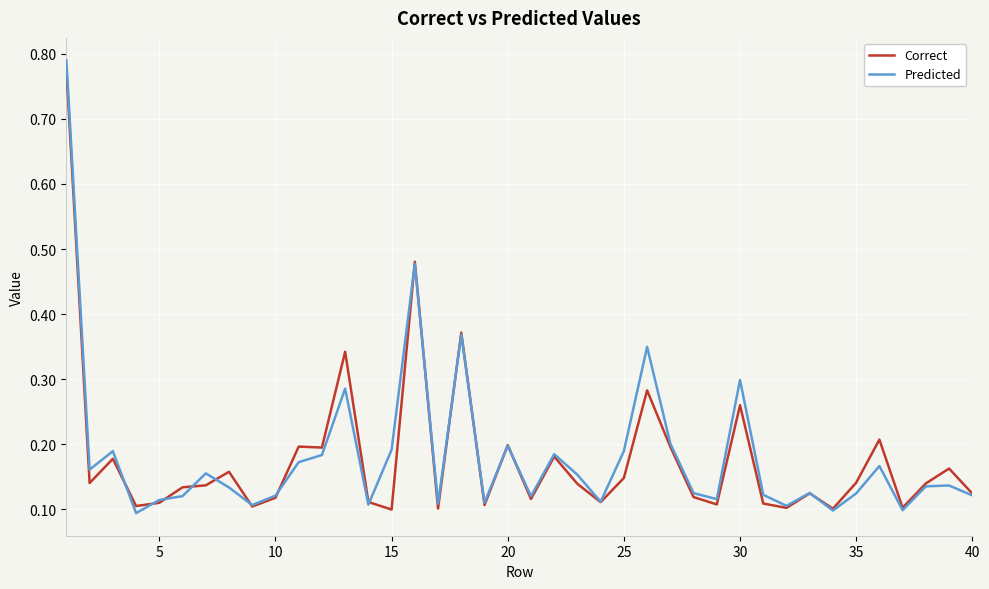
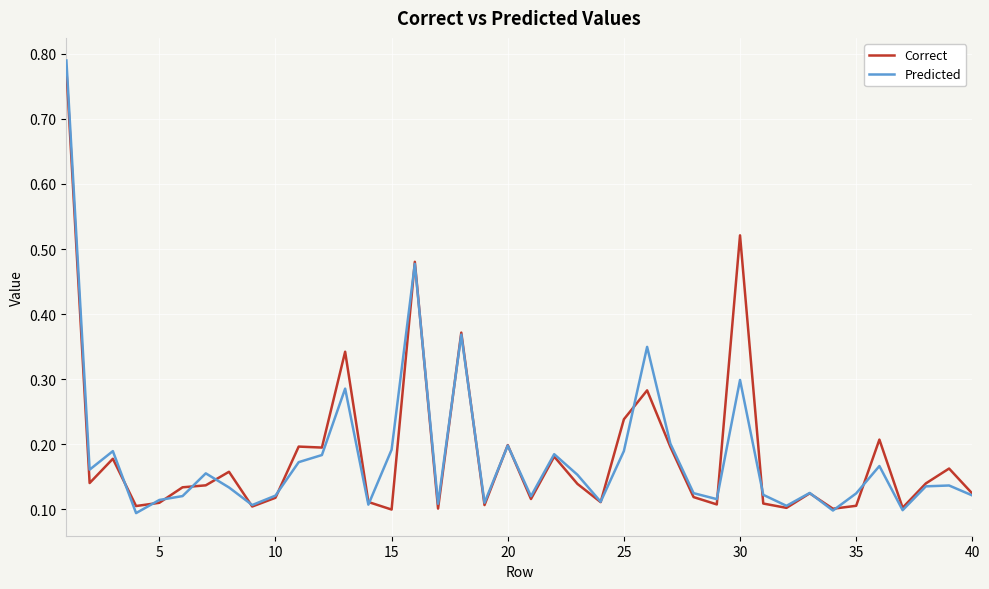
Correct, 25: 0.15 -> 0.24
Correct, 30: 0.26 -> 0.52
Correct, 35: 0.14 -> 0.11
